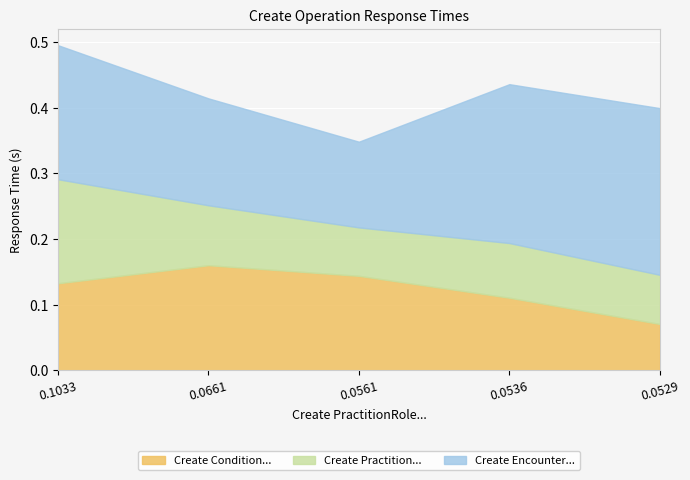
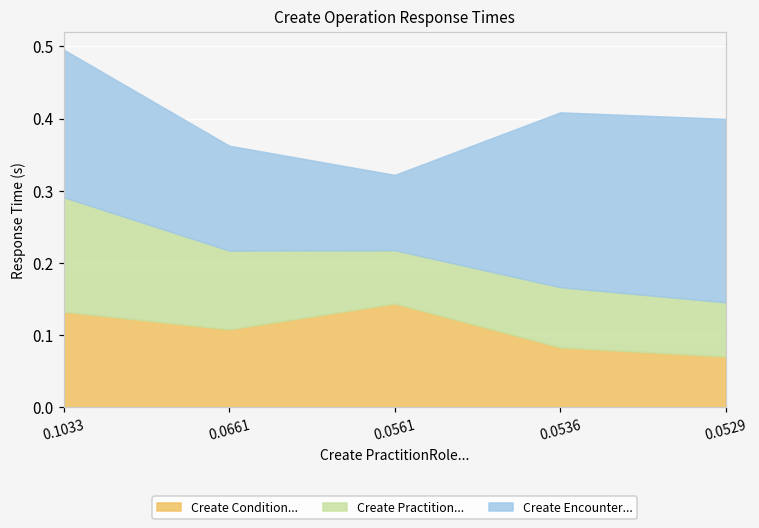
Create Condition..., 0.0661: 0.16 -> 0.11
Create Practition..., 0.0661: 0.09 -> 0.11
Create Encounter..., 0.0661: 0.16 -> 0.15
Create Encounter..., 0.0561: 0.13 -> 0.10
Create Condition..., 0.0536: 0.11 -> 0.08
